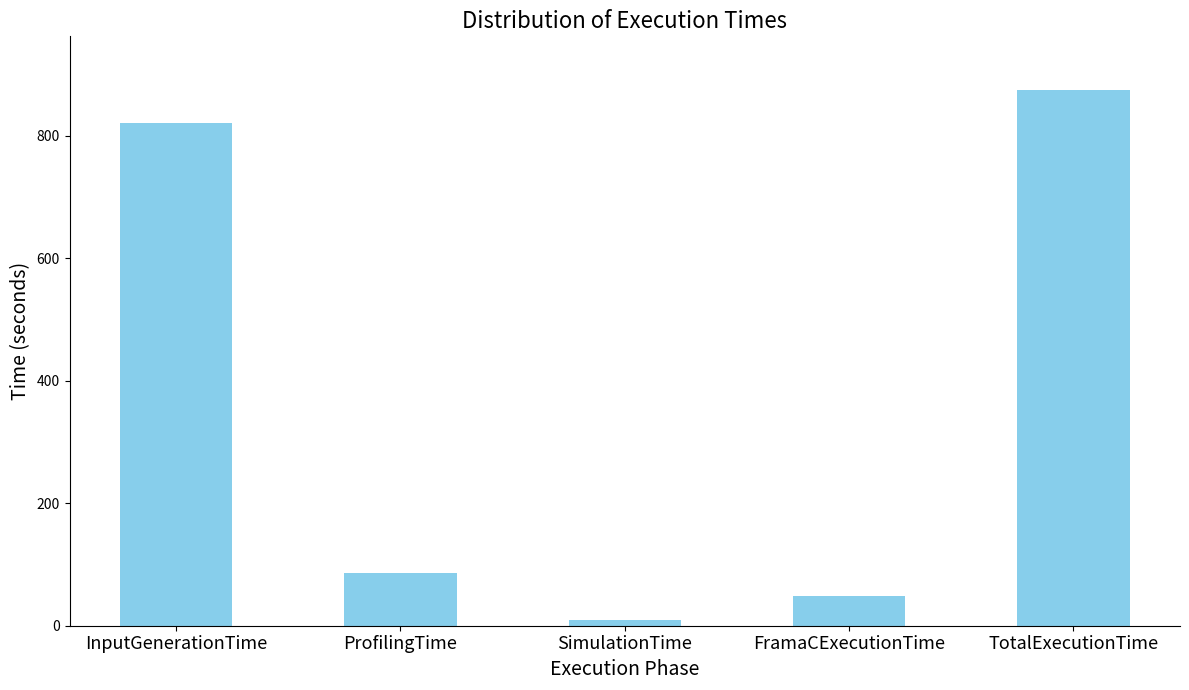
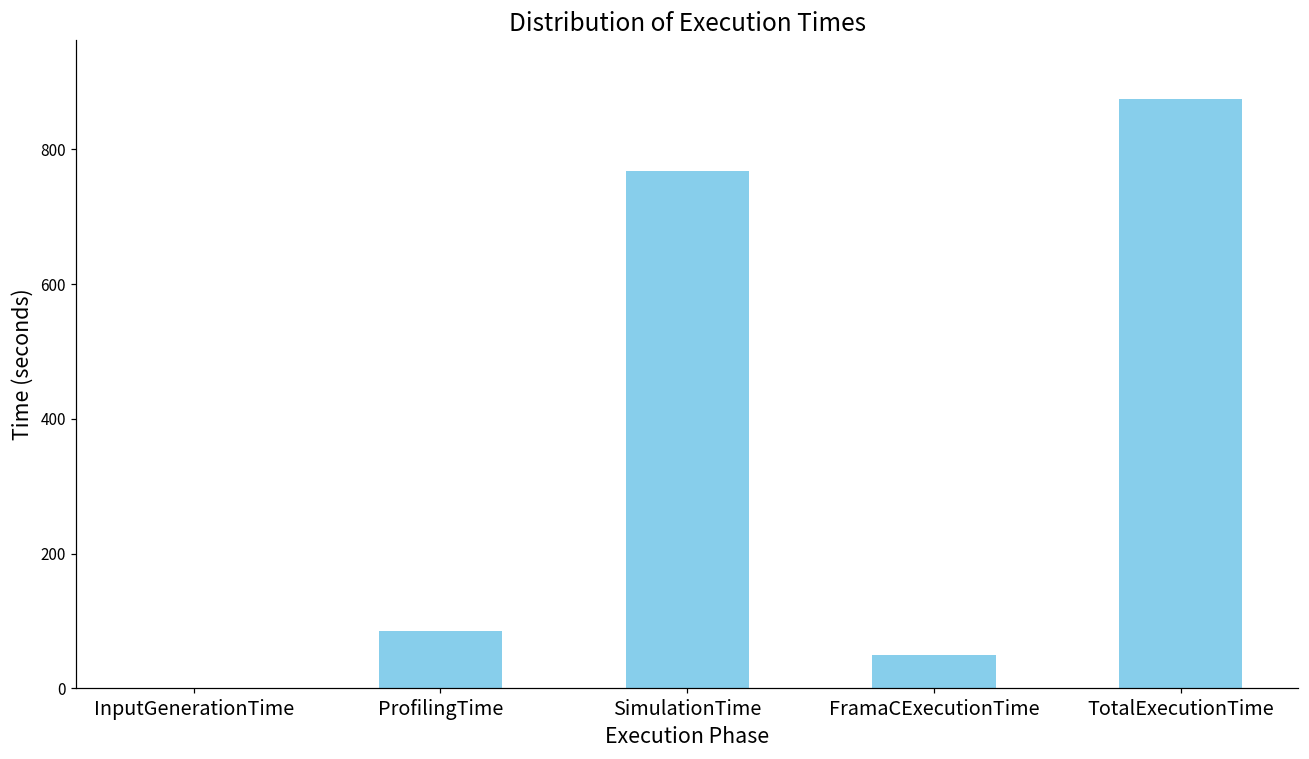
InputGenerationTime: 820 -> 0
SimulationTime: 10 -> 770
